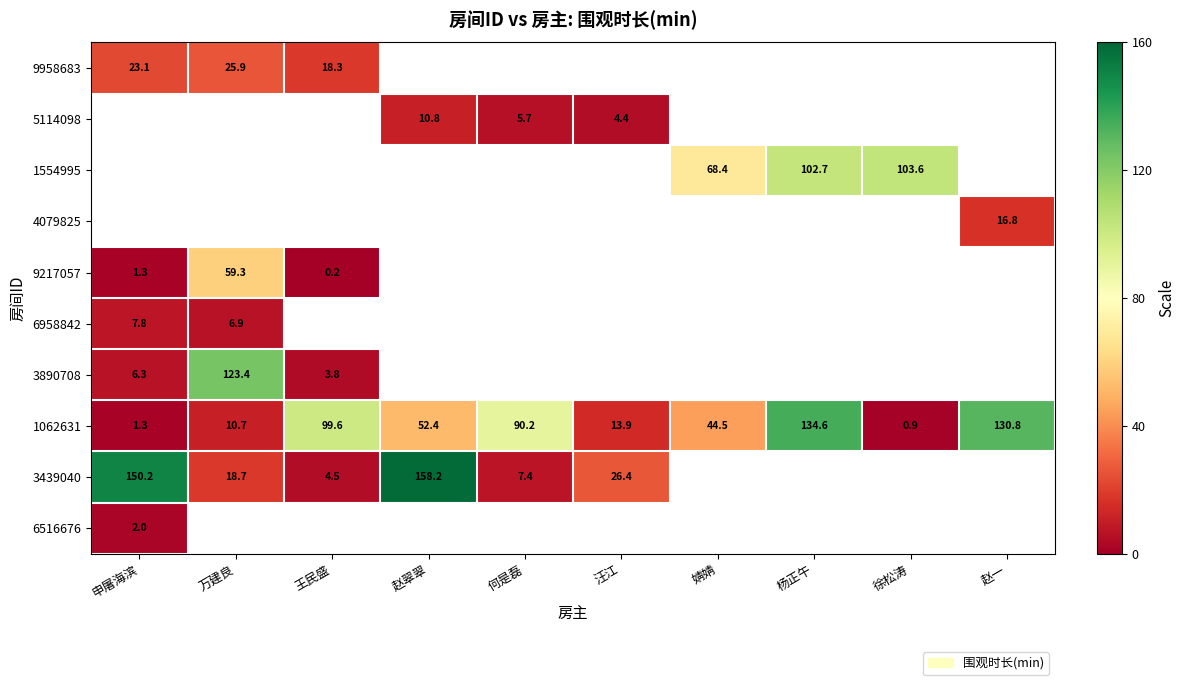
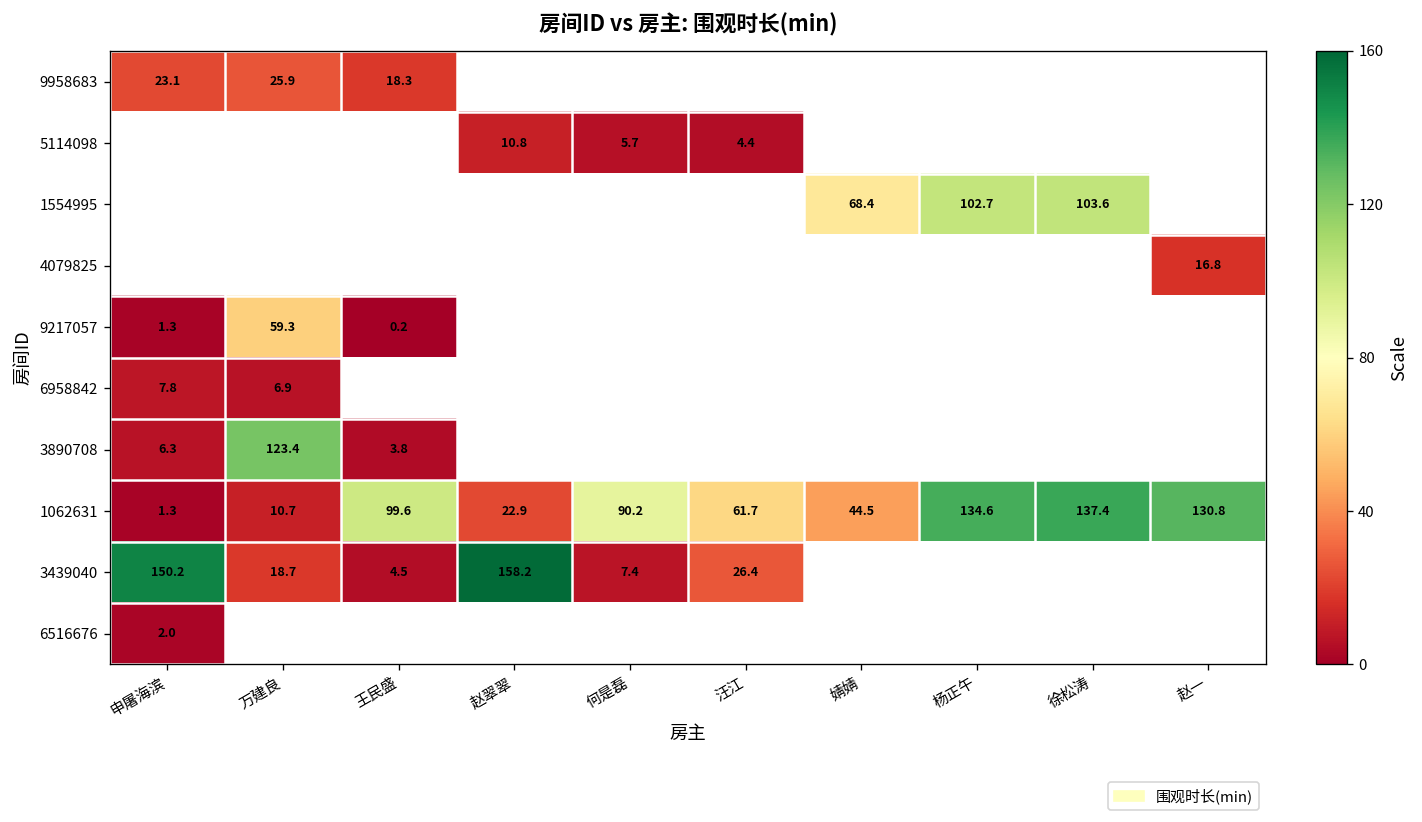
1062631, 赵翠翠: 52.4 -> 22.9
1062631, 汪江: 13.9 -> 61.7
1062631, 徐松涛: 0.9 -> 137.4
